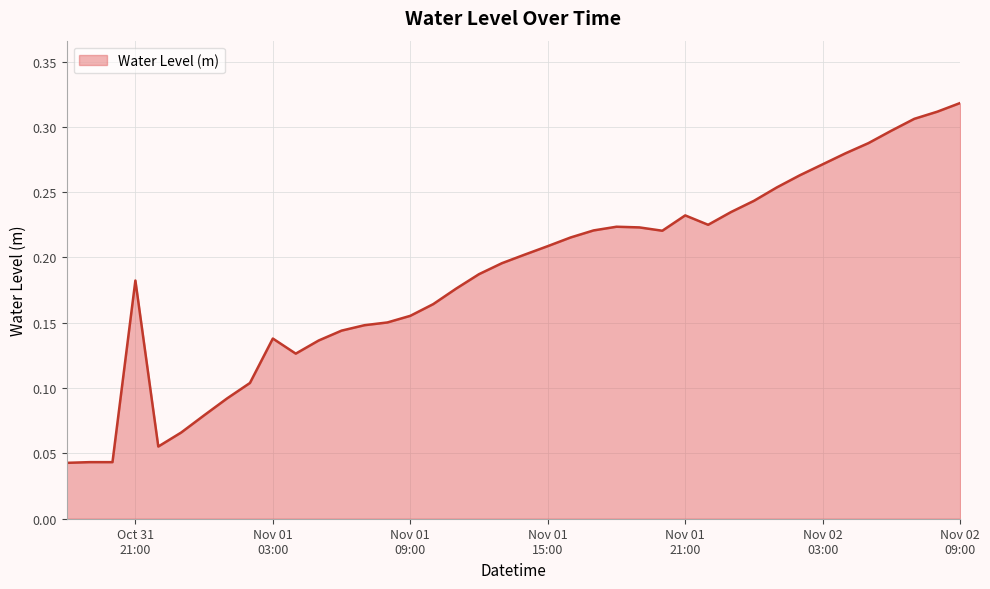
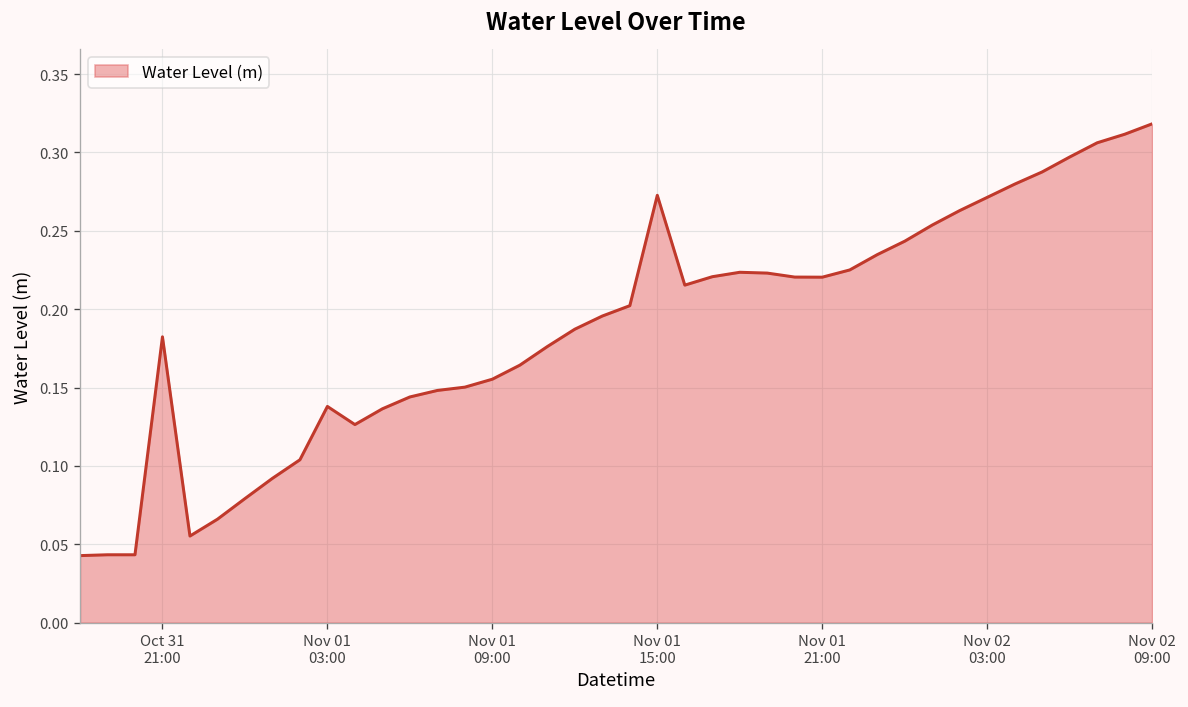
Nov 01 15:00: 0.209 -> 0.273
Nov 01 21:00: 0.232 -> 0.220
